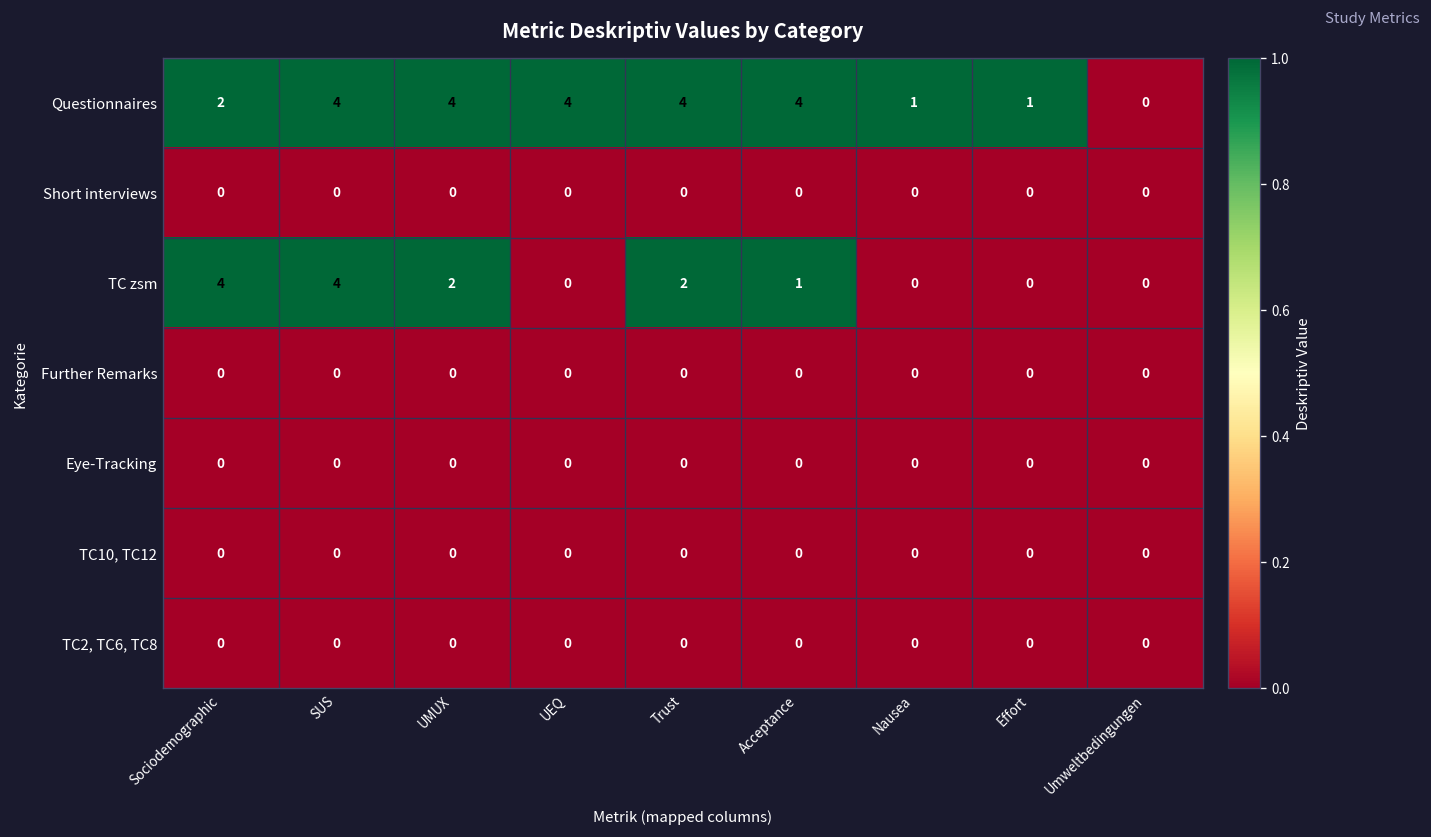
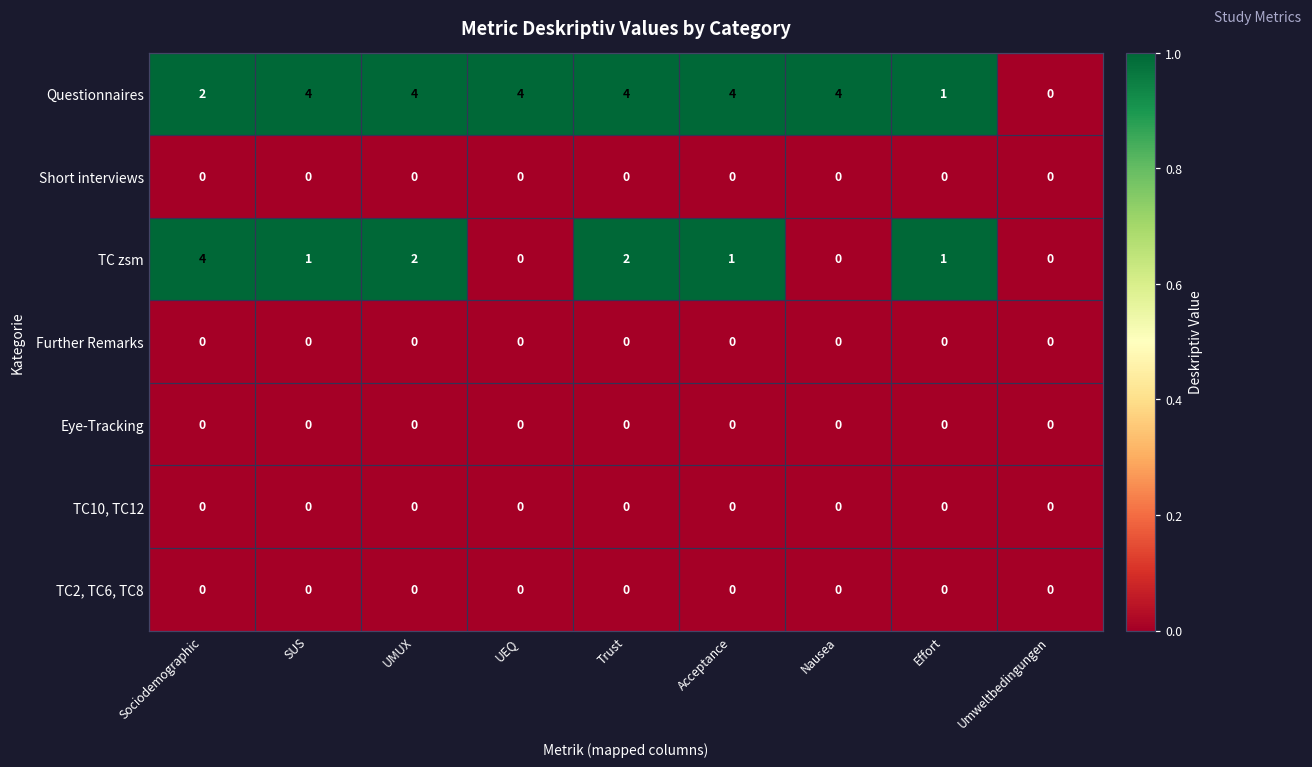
Questionnaires, Nausea: 1 -> 4
TC zsm, SUS: 4 -> 1
TC zsm, Effort: 0 -> 1
